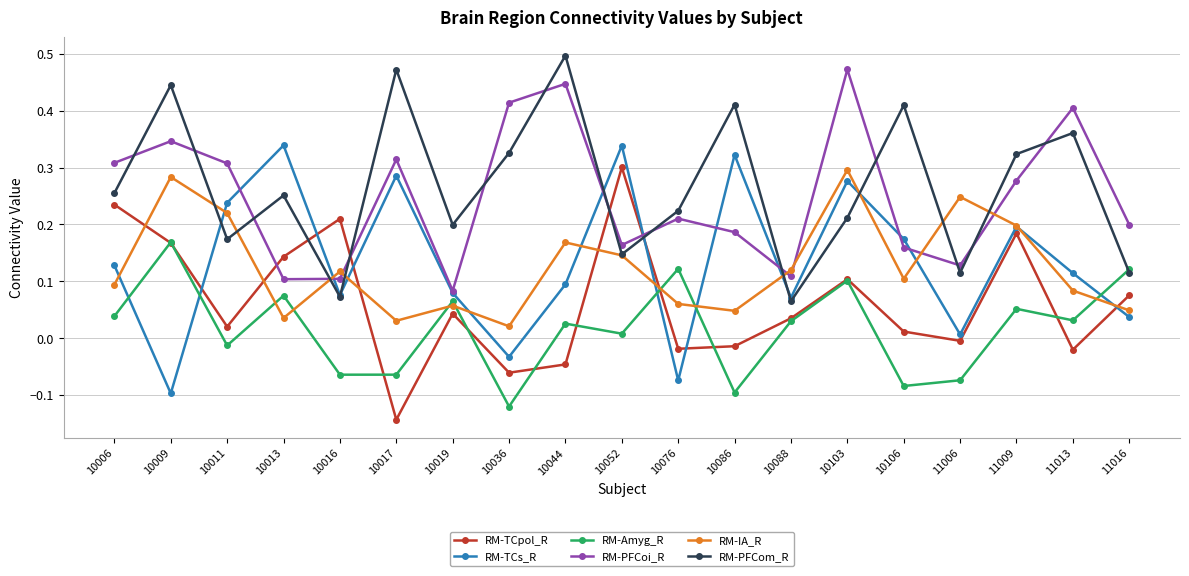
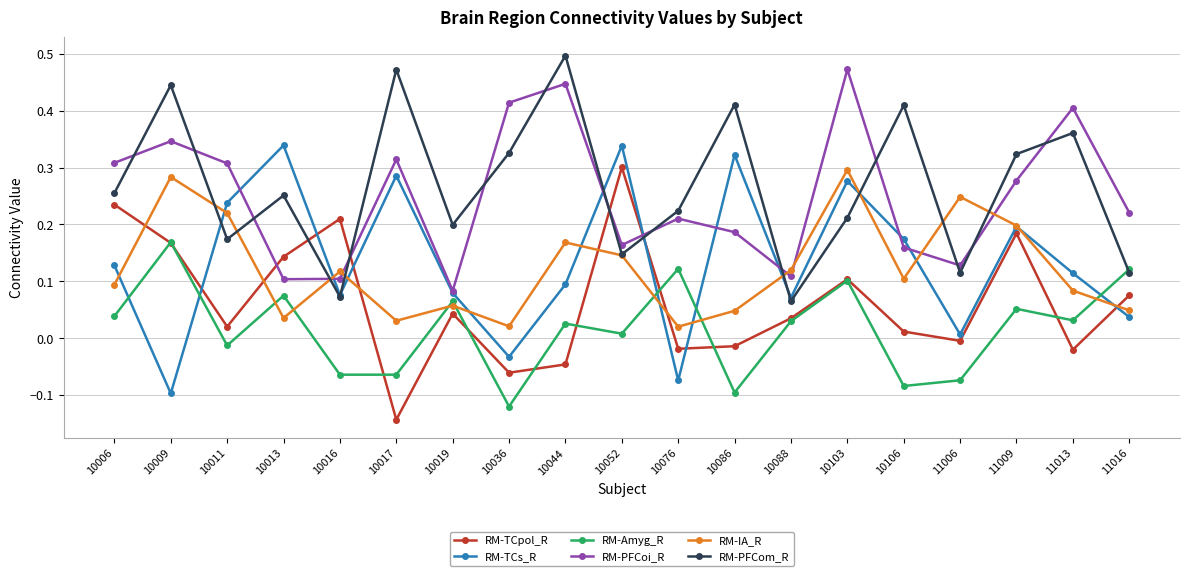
RM-IA_R, 10076: 0.06 -> 0.02
RM-PFCoi_R, 11016: 0.20 -> 0.22
